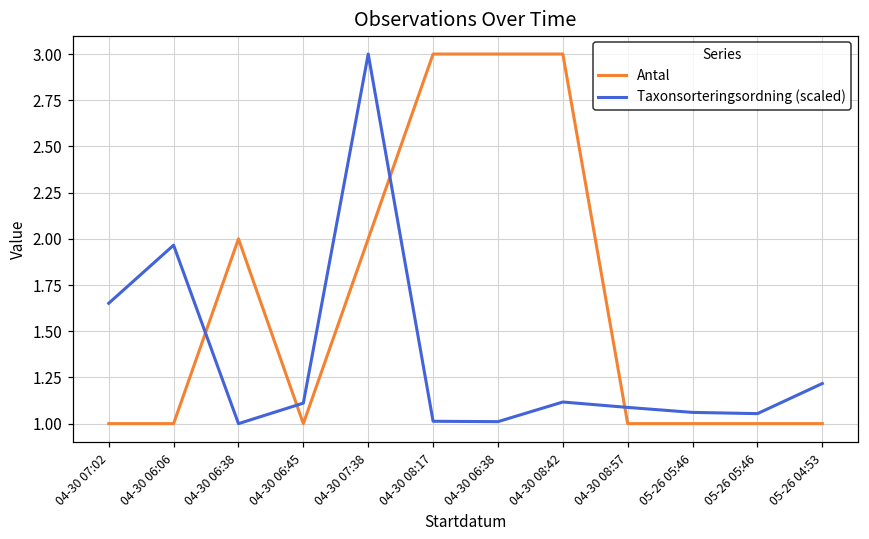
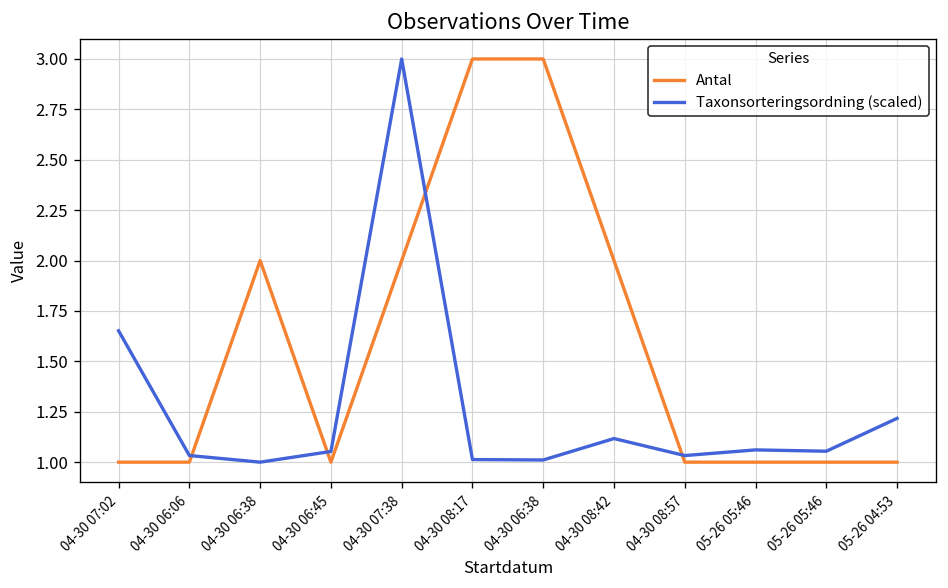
Taxonsorteringsordning (scaled), 04-30 06:06: 1.97 -> 1.03
Taxonsorteringsordning (scaled), 04-30 06:45: 1.11 -> 1.05
Antal, 04-30 08:42: 3 -> 2
Taxonsorteringsordning (scaled), 04-30 08:57: 1.09 -> 1.03
